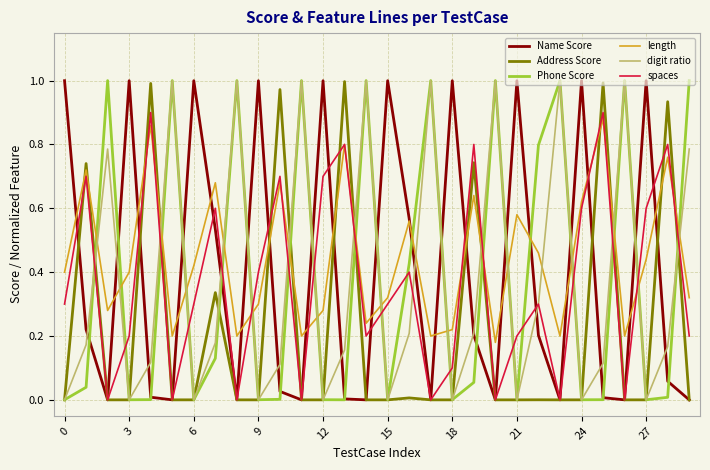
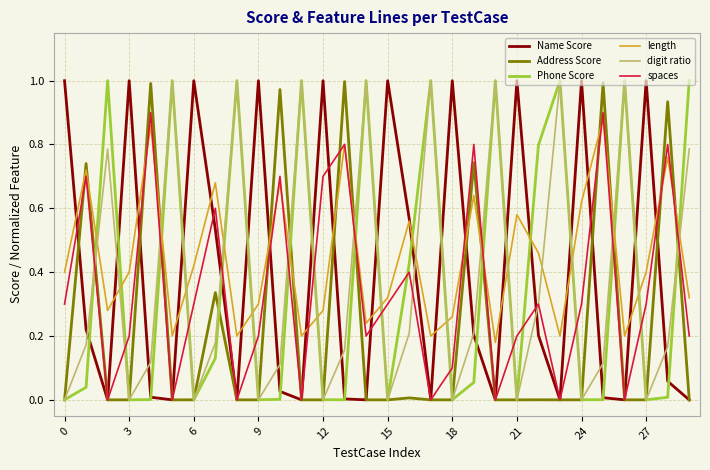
spaces, 9: 0.40 -> 0.20
length, 18: 0.22 -> 0.26
spaces, 24: 0.60 -> 0.30
length, 27: 0.44 -> 0.40
spaces, 27: 0.60 -> 0.30
